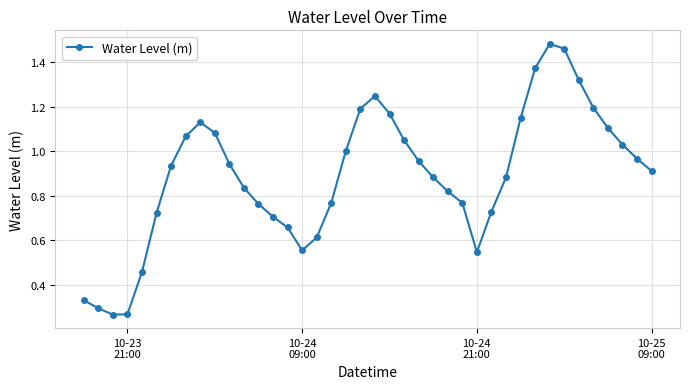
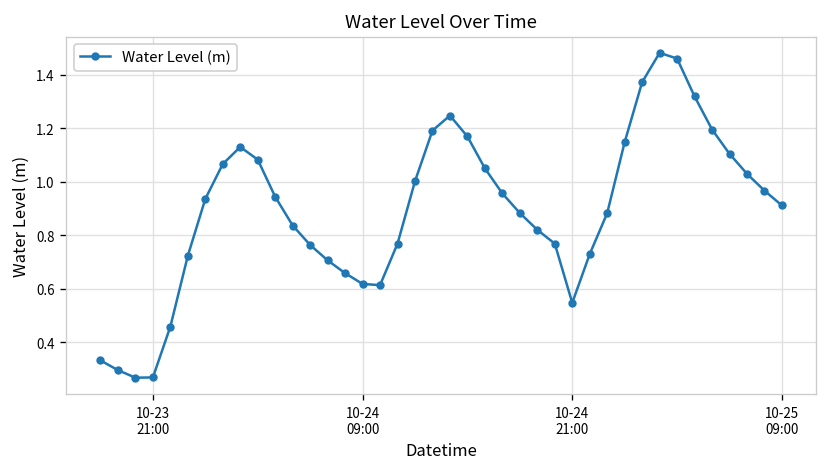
10-24 09:00: 0.55 -> 0.62
